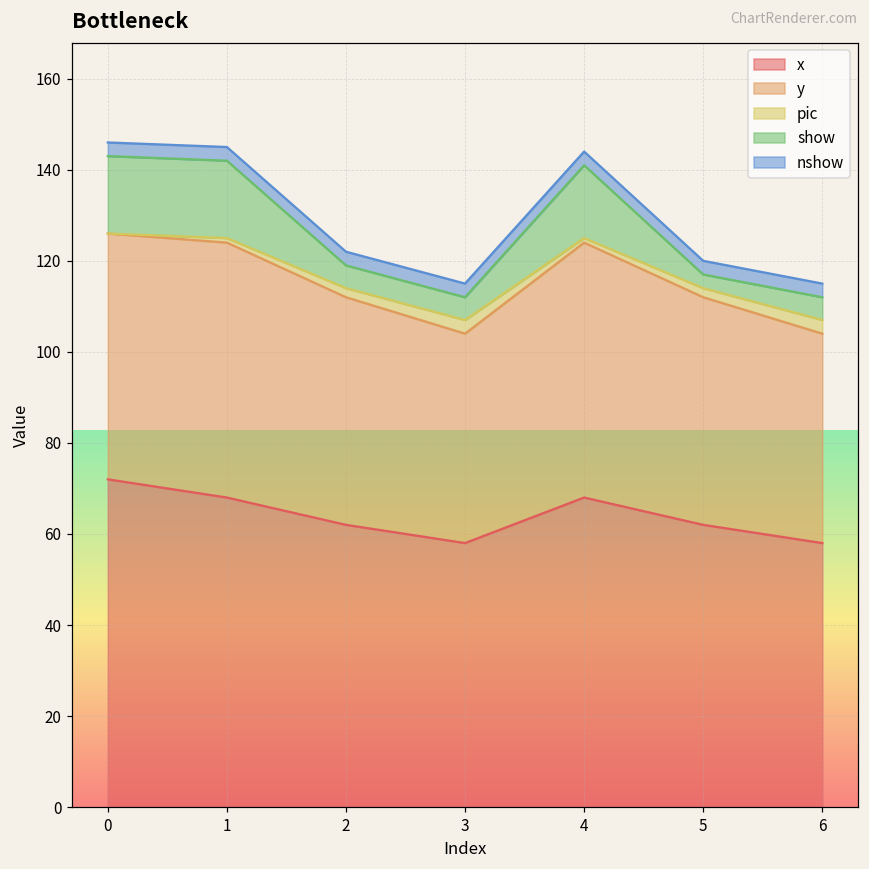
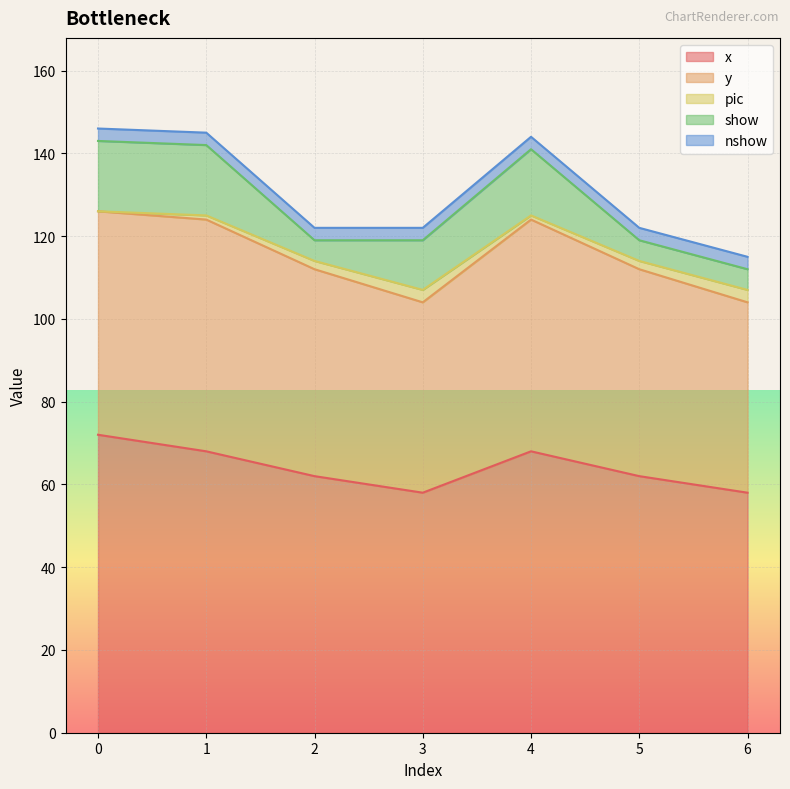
show, 3: 5 -> 12
show, 5: 3 -> 5
